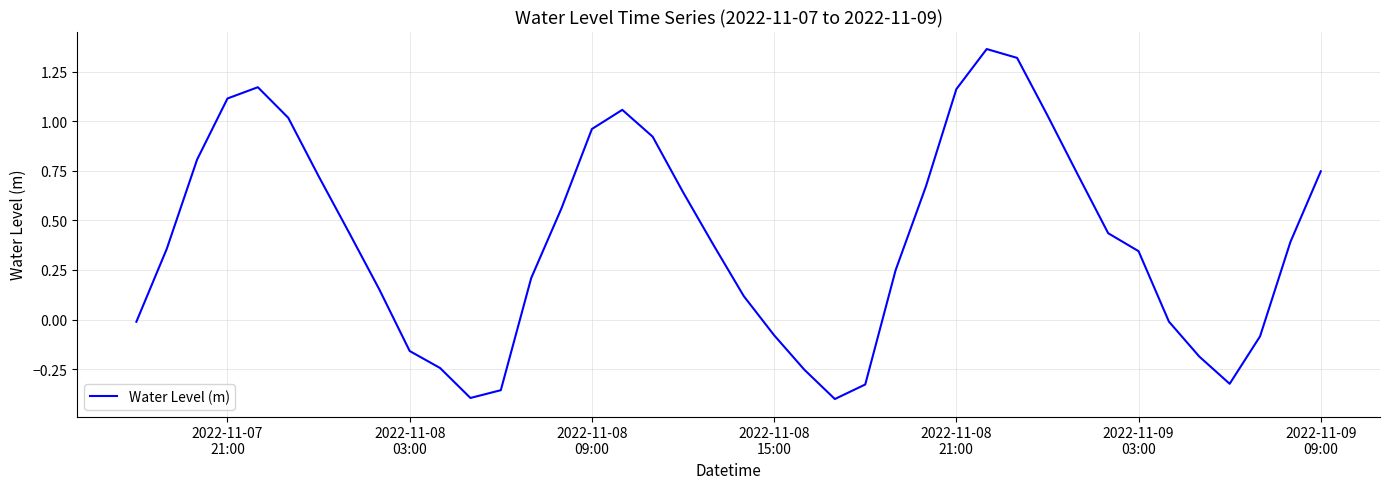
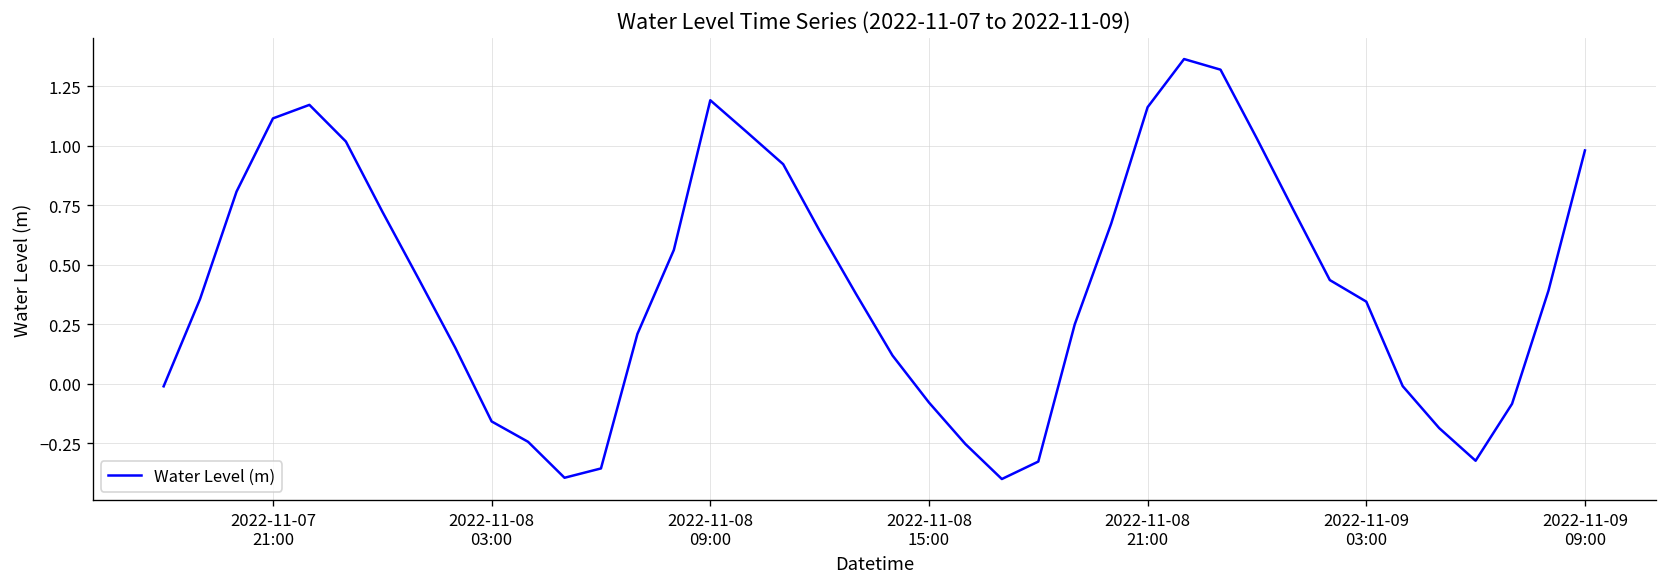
2022-11-08 09:00: 0.96 -> 1.19
2022-11-09 09:00: 0.75 -> 0.98
